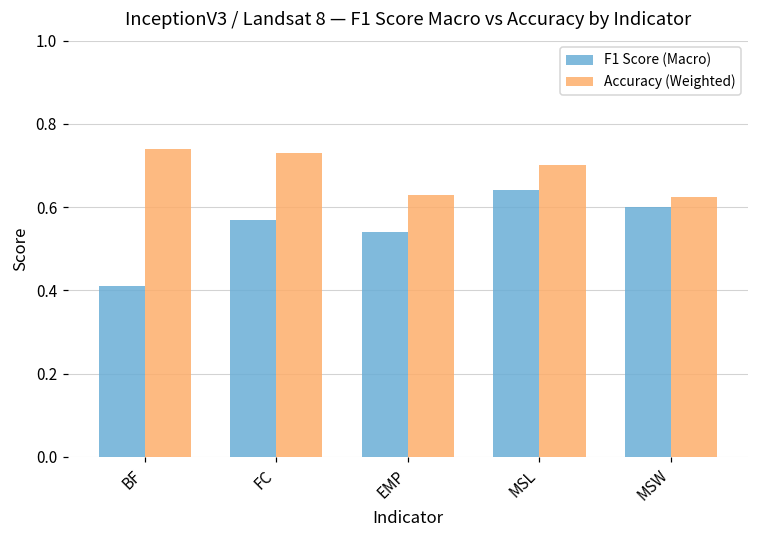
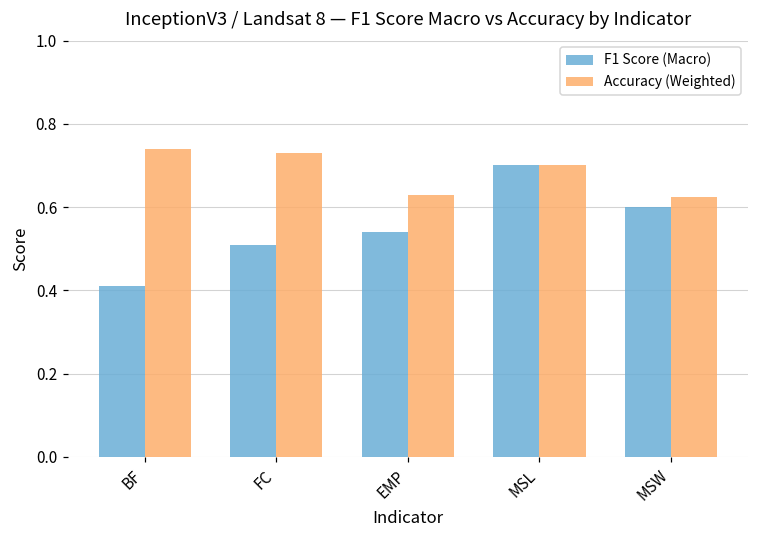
F1 Score (Macro), FC: 0.57 -> 0.51
F1 Score (Macro), MSL: 0.64 -> 0.70
